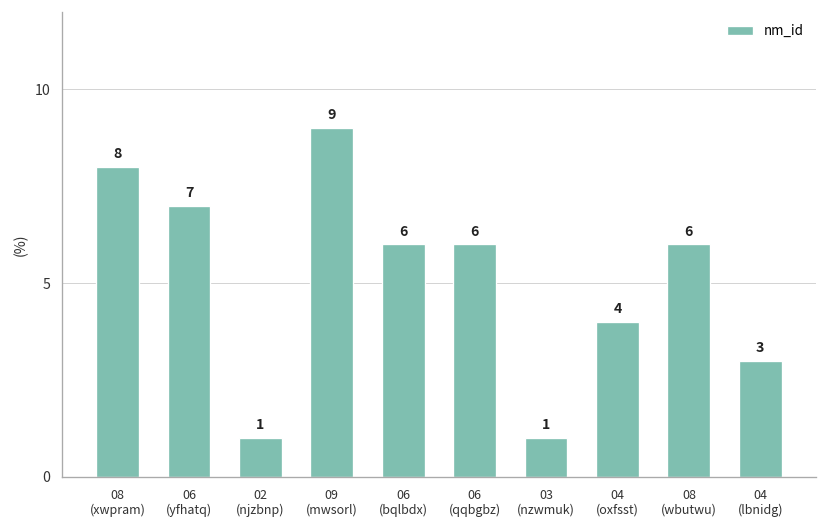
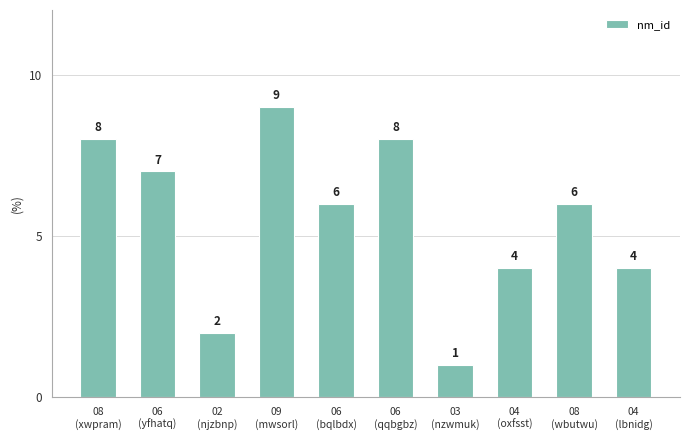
02 (njzbnp): 1 -> 2
06 (qqbgbz): 6 -> 8
04 (lbnidg): 3 -> 4
